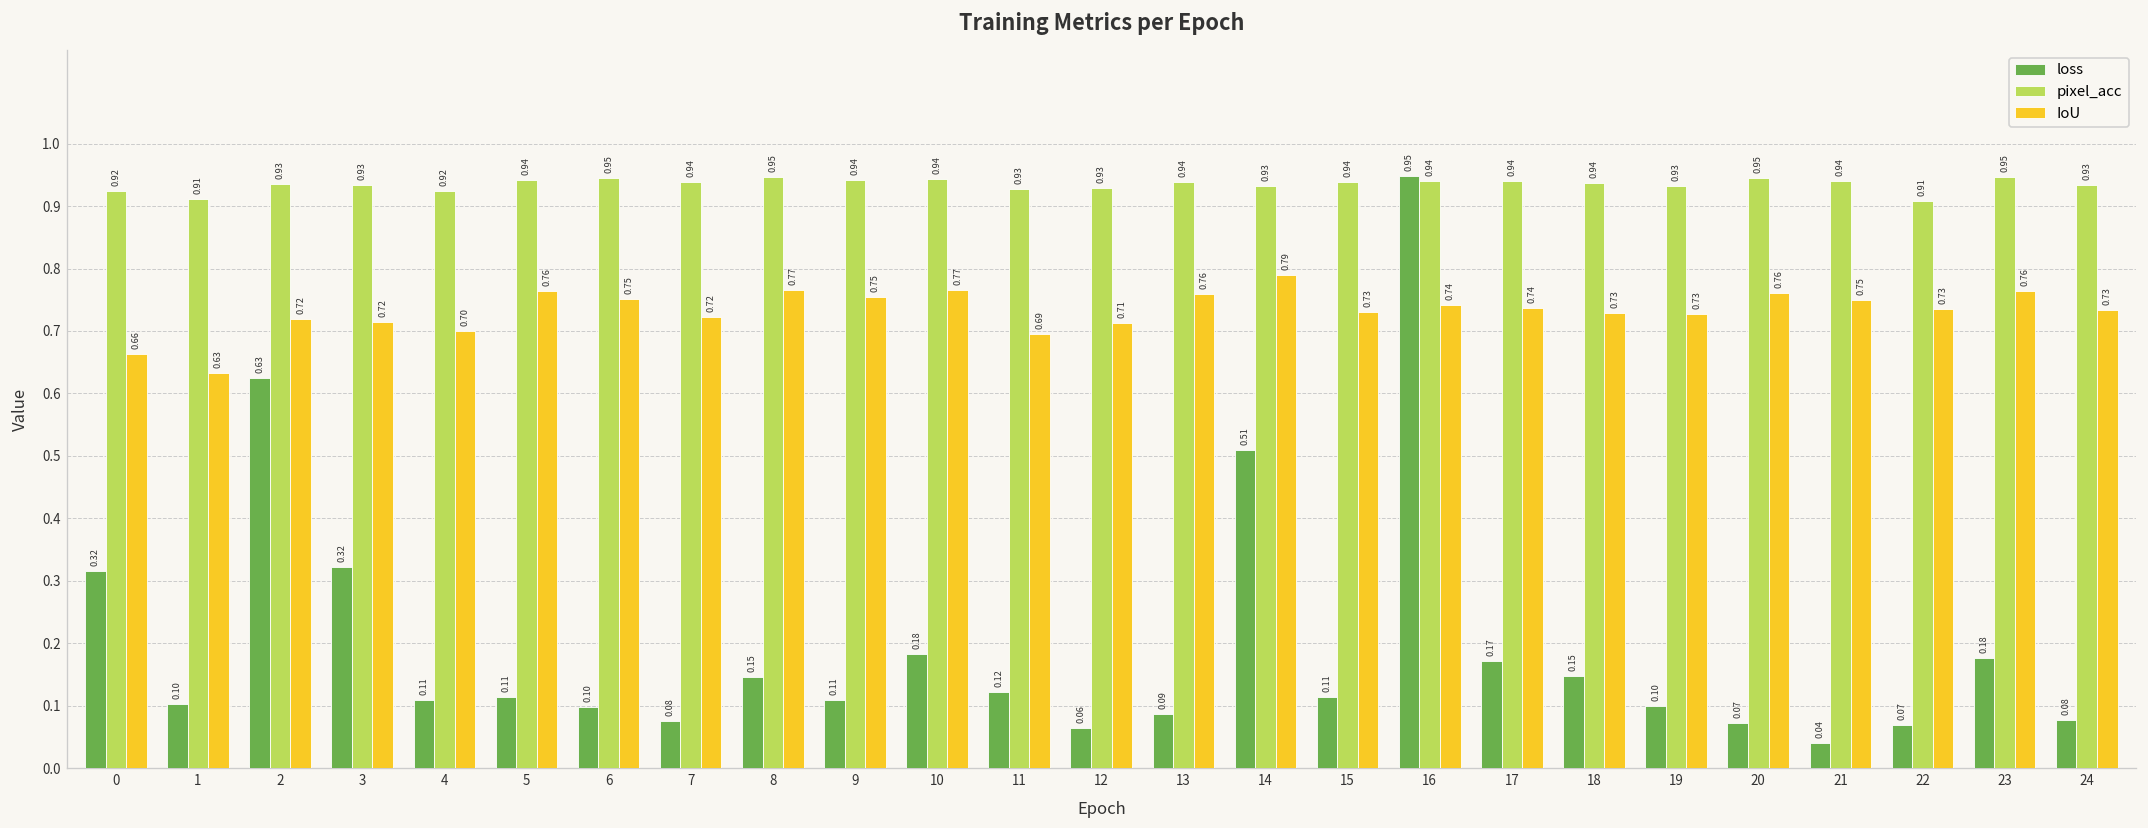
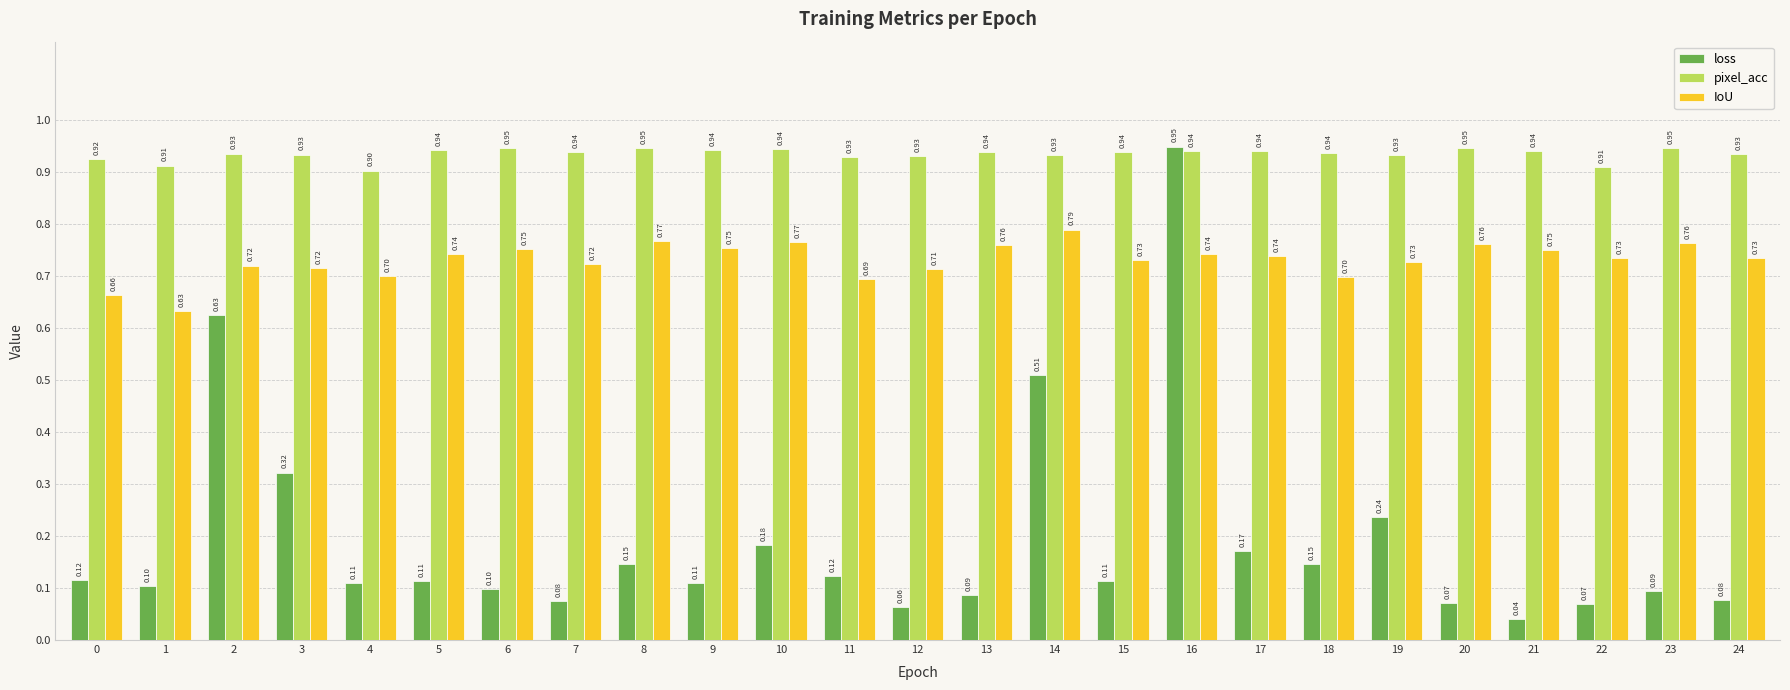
loss, 0: 0.32 -> 0.12
pixel_acc, 4: 0.92 -> 0.90
IoU, 5: 0.76 -> 0.74
IoU, 18: 0.73 -> 0.70
loss, 19: 0.10 -> 0.24
loss, 23: 0.18 -> 0.09
